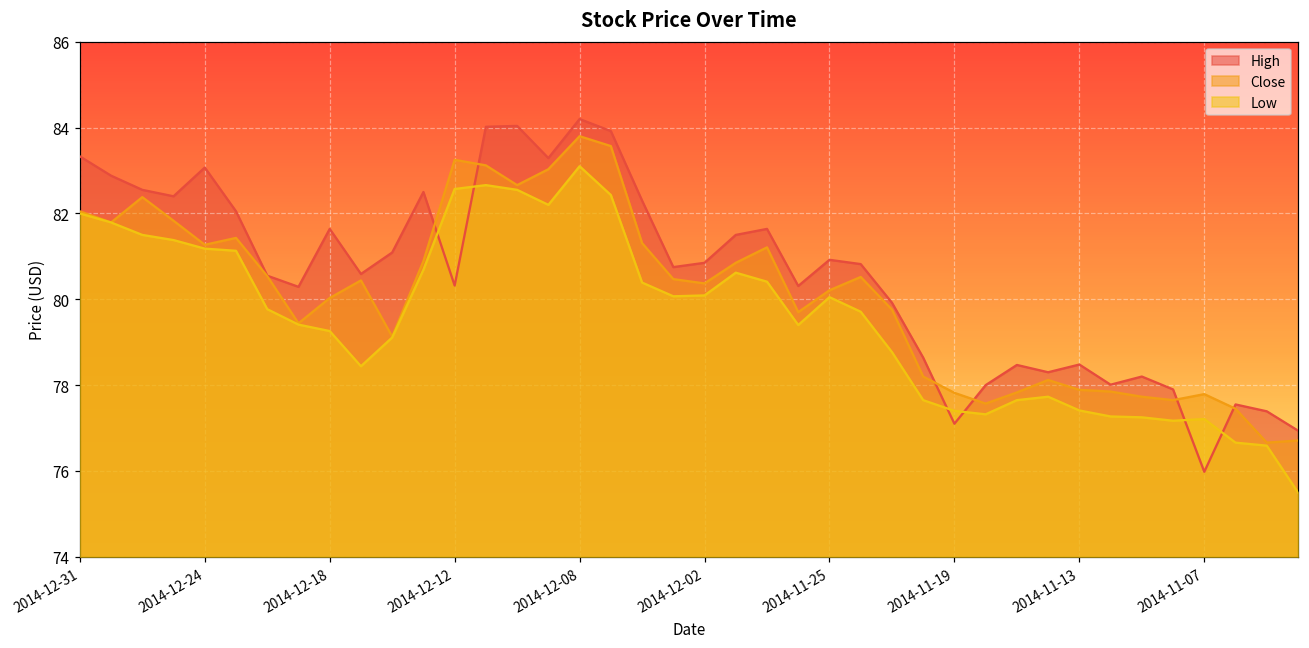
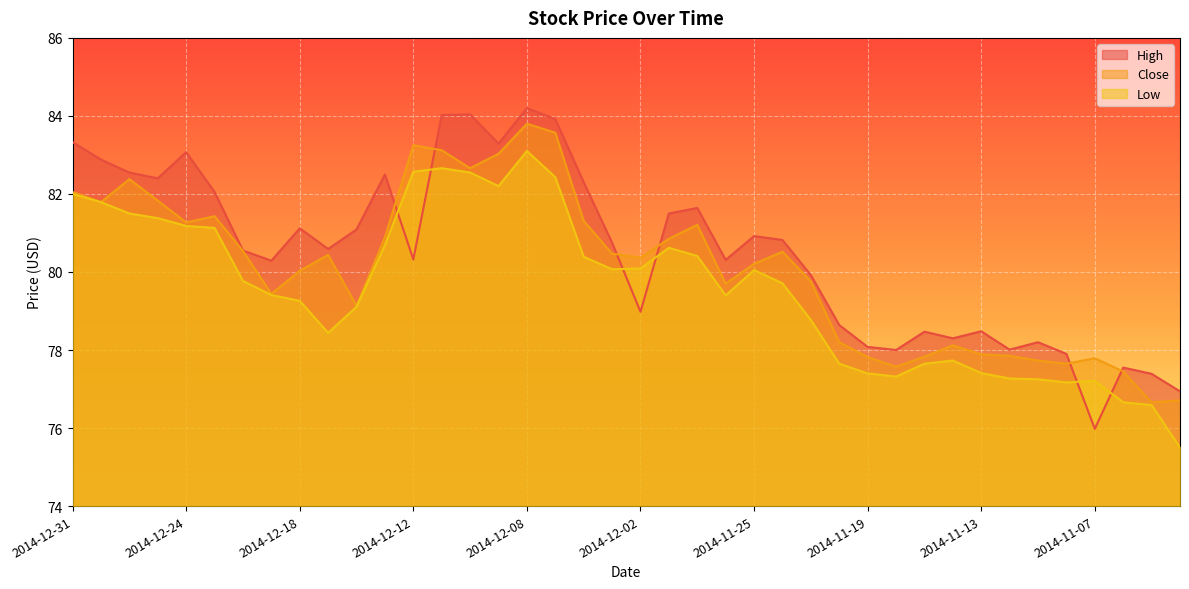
High, 2014-12-18: 81.6 -> 81.1
High, 2014-12-02: 80.9 -> 79.0
High, 2014-11-19: 77.1 -> 78.1
